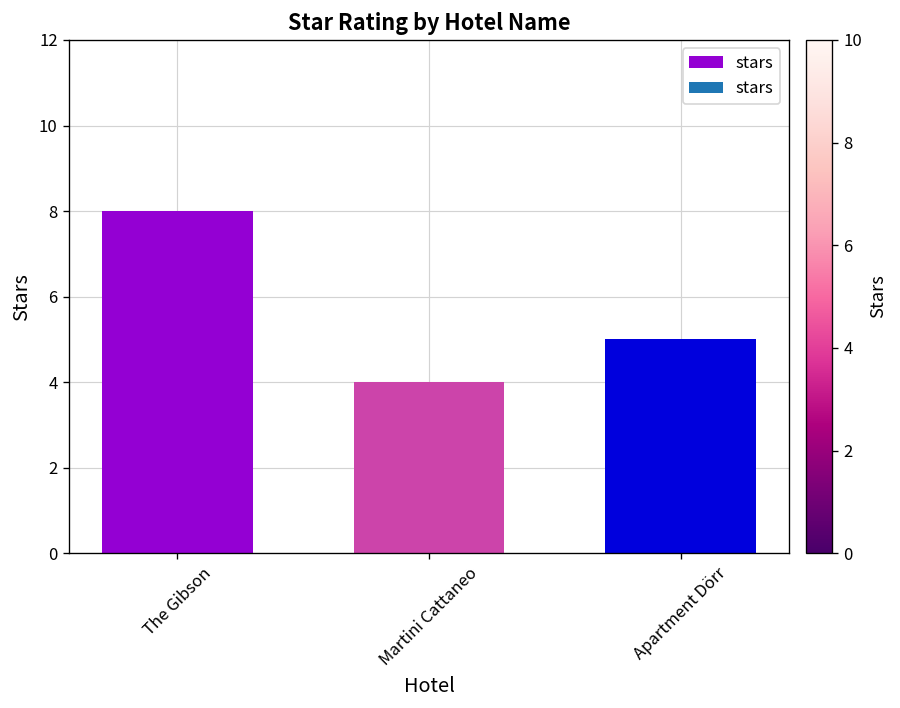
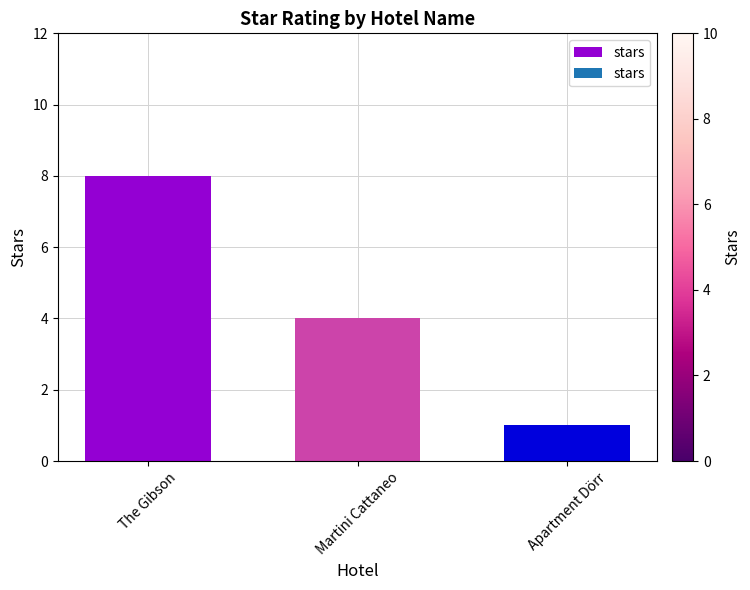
Apartment Dörr: 5 -> 1
